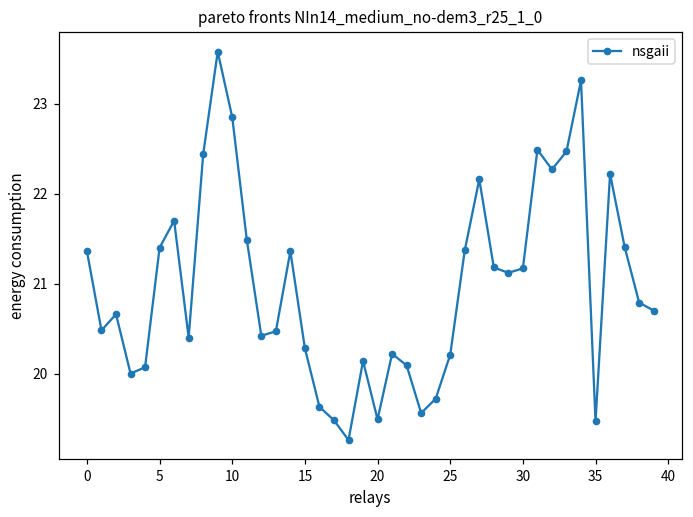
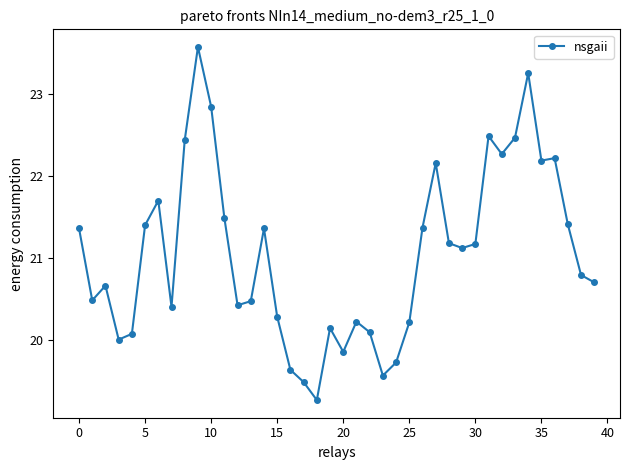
20: 19.5 -> 19.9
35: 19.5 -> 22.2
